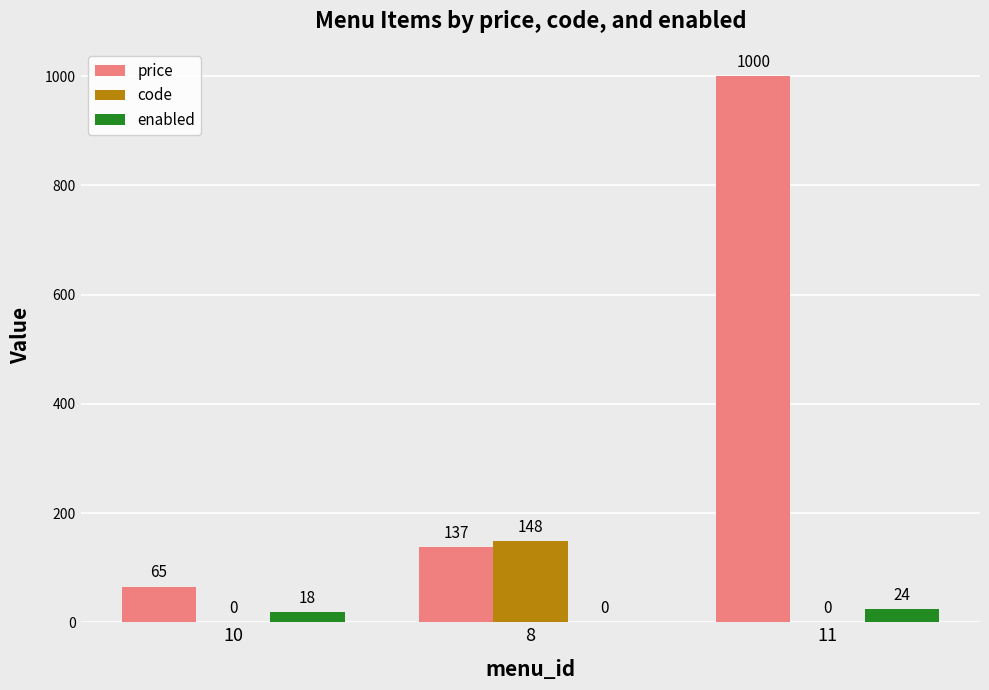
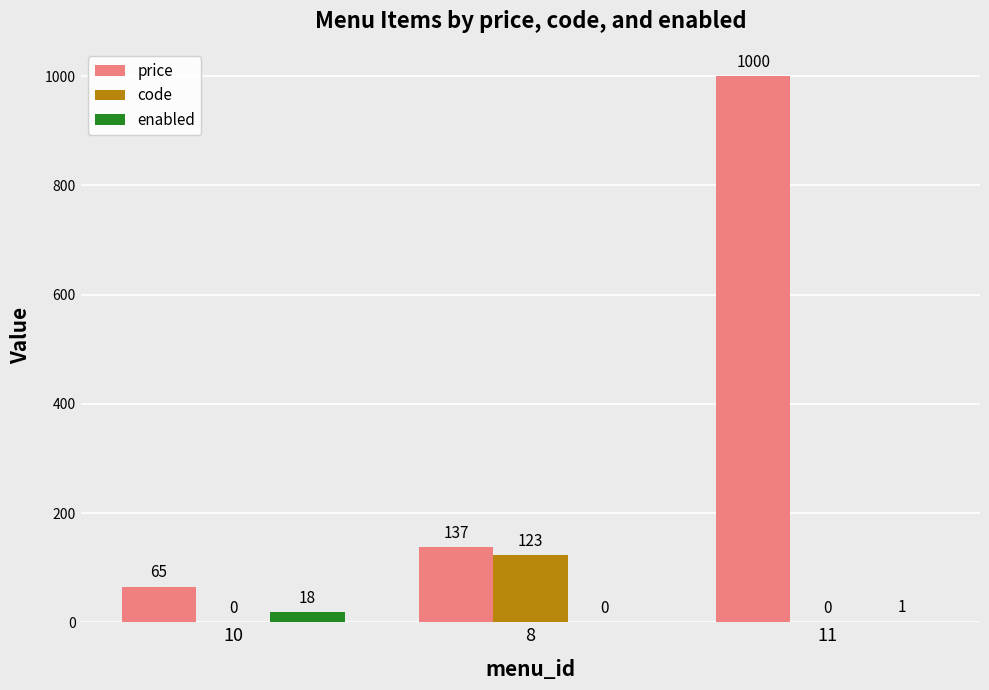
code, 8: 148 -> 123
enabled, 11: 24 -> 1
